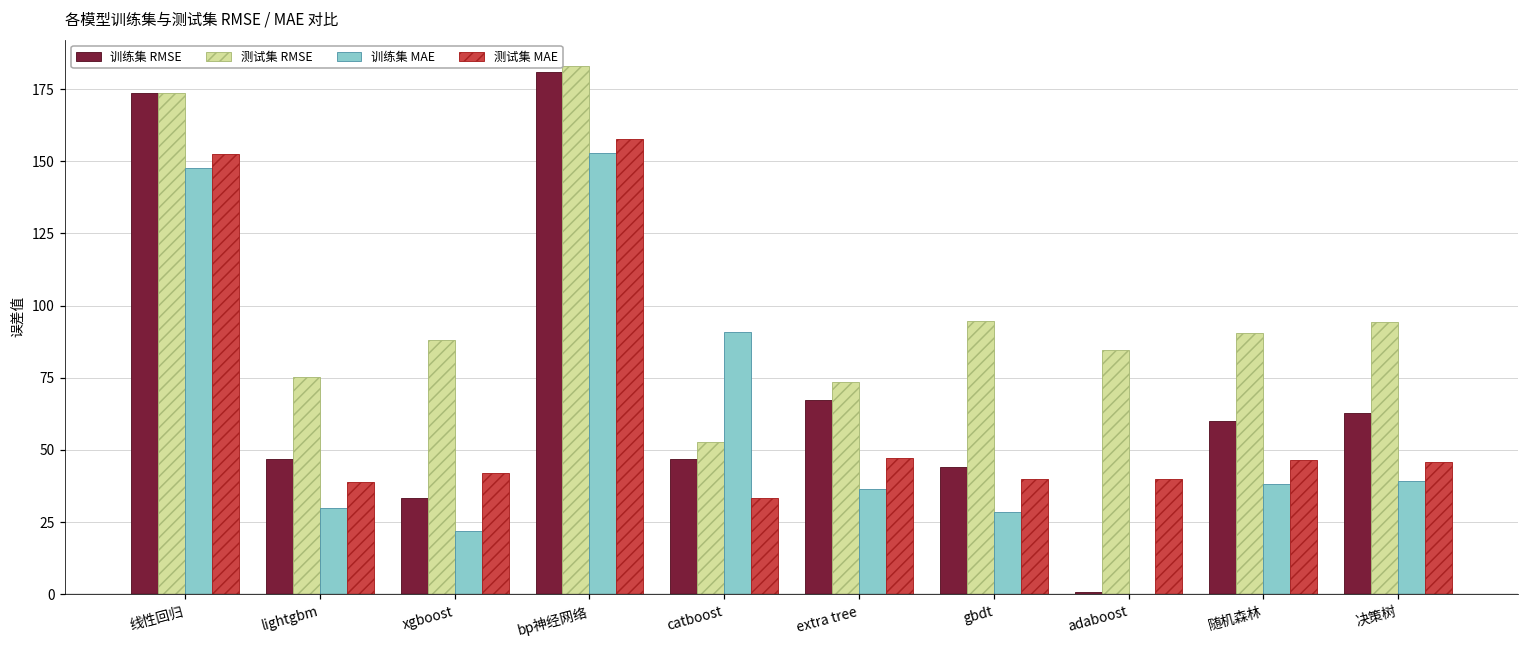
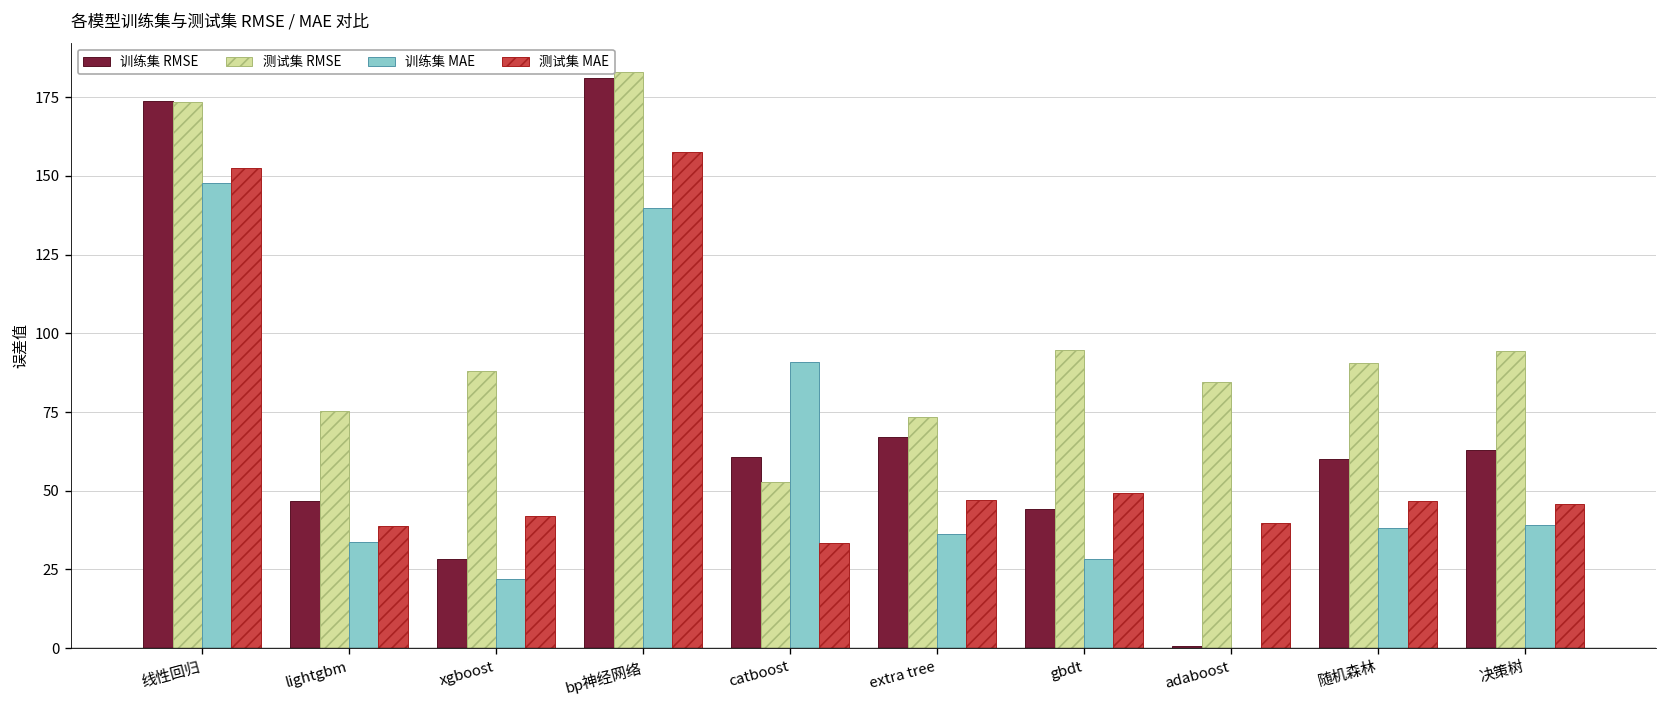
训练集 MAE, lightgbm: 30 -> 34
训练集 RMSE, xgboost: 33 -> 28
训练集 MAE, bp神经网络: 153 -> 140
训练集 RMSE, catboost: 47 -> 61
测试集 MAE, gbdt: 40 -> 49
